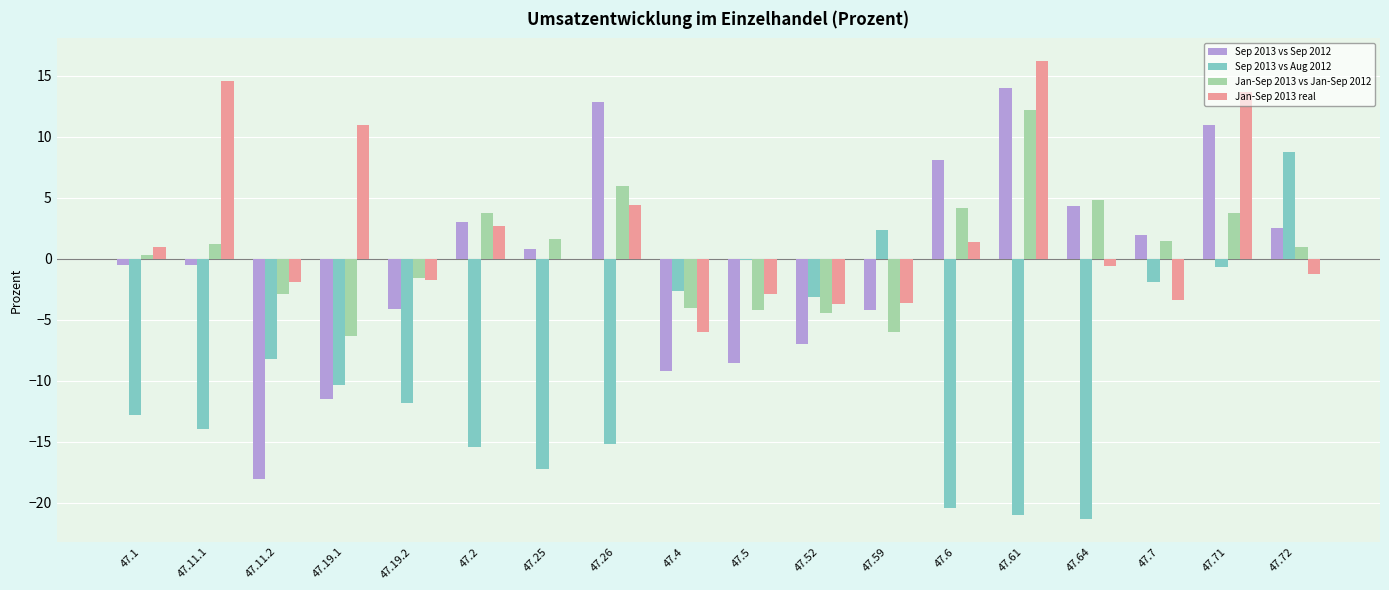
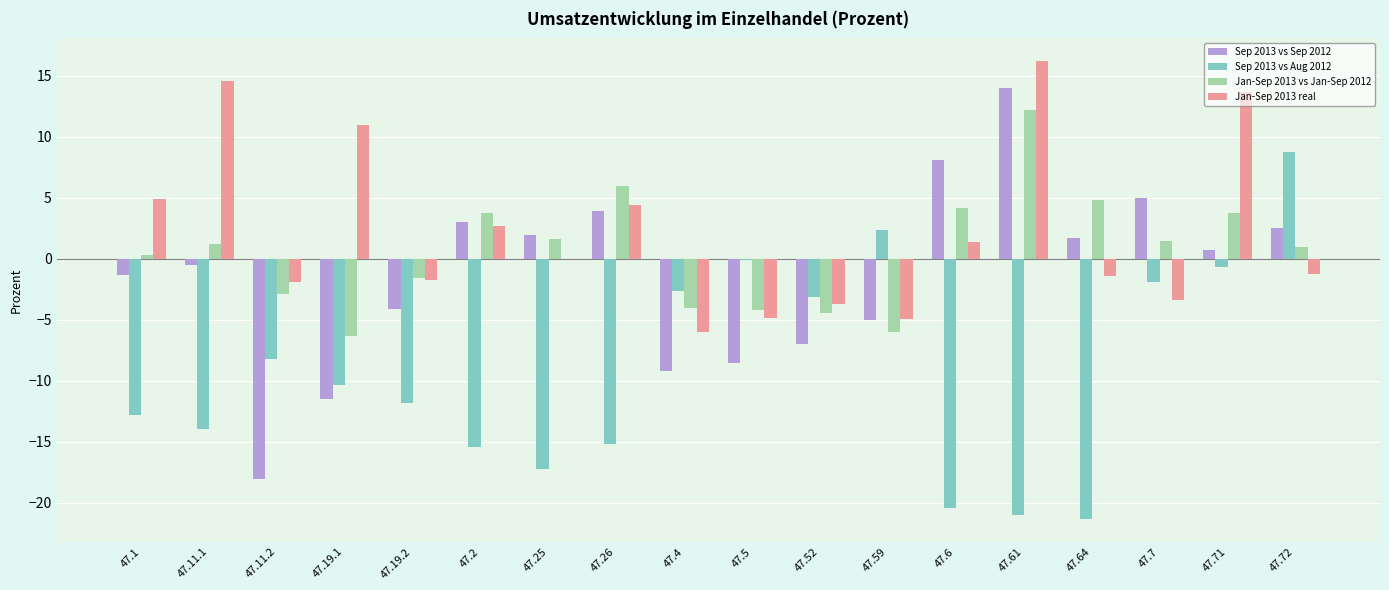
Sep 2013 vs Sep 2012, 47.1: -0.5 -> -1.3
Jan-Sep 2013 real, 47.1: 1.0 -> 4.9
Sep 2013 vs Sep 2012, 47.25: 0.8 -> 2.0
Sep 2013 vs Sep 2012, 47.26: 12.9 -> 3.9
Jan-Sep 2013 real, 47.5: -2.9 -> -4.8
Sep 2013 vs Sep 2012, 47.59: -4.2 -> -5.0
Jan-Sep 2013 real, 47.59: -3.6 -> -4.9
Sep 2013 vs Sep 2012, 47.64: 4.3 -> 1.7
Jan-Sep 2013 real, 47.64: -0.6 -> -1.4
Sep 2013 vs Sep 2012, 47.7: 2 -> 5
Sep 2013 vs Sep 2012, 47.71: 11.0 -> 0.7
